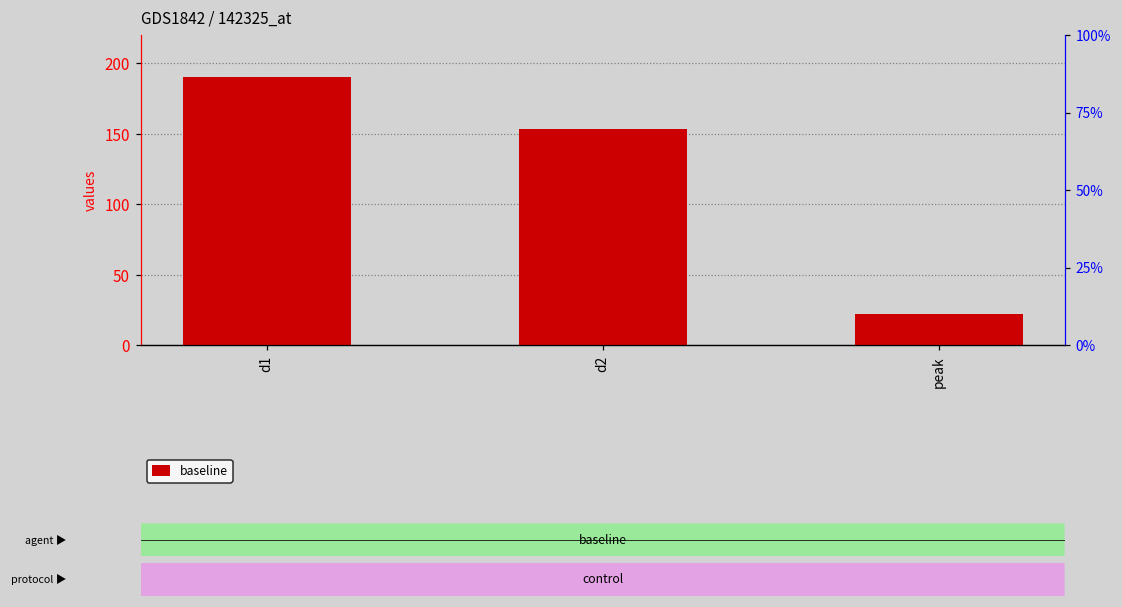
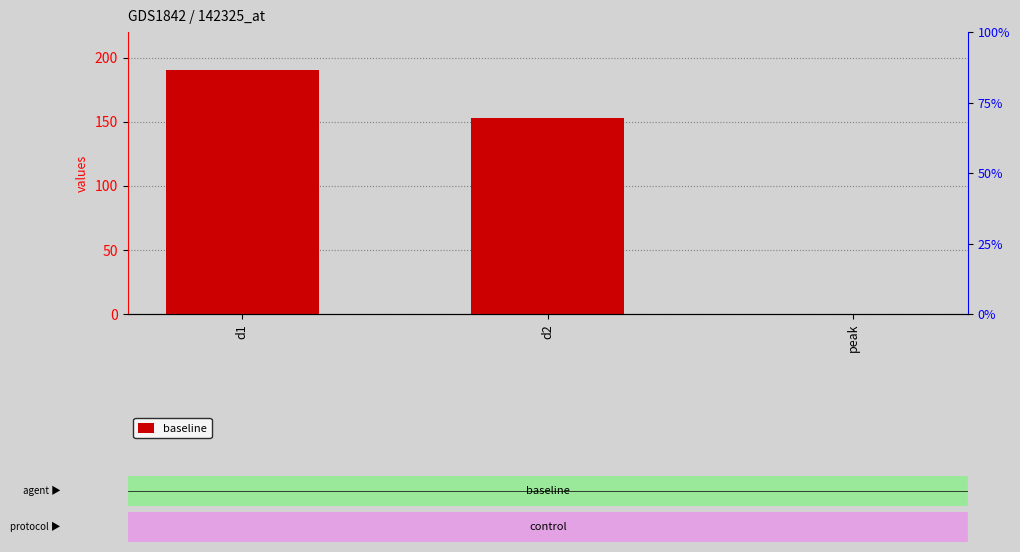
GDS1842 / 142325_at, peak: 22 -> 0
